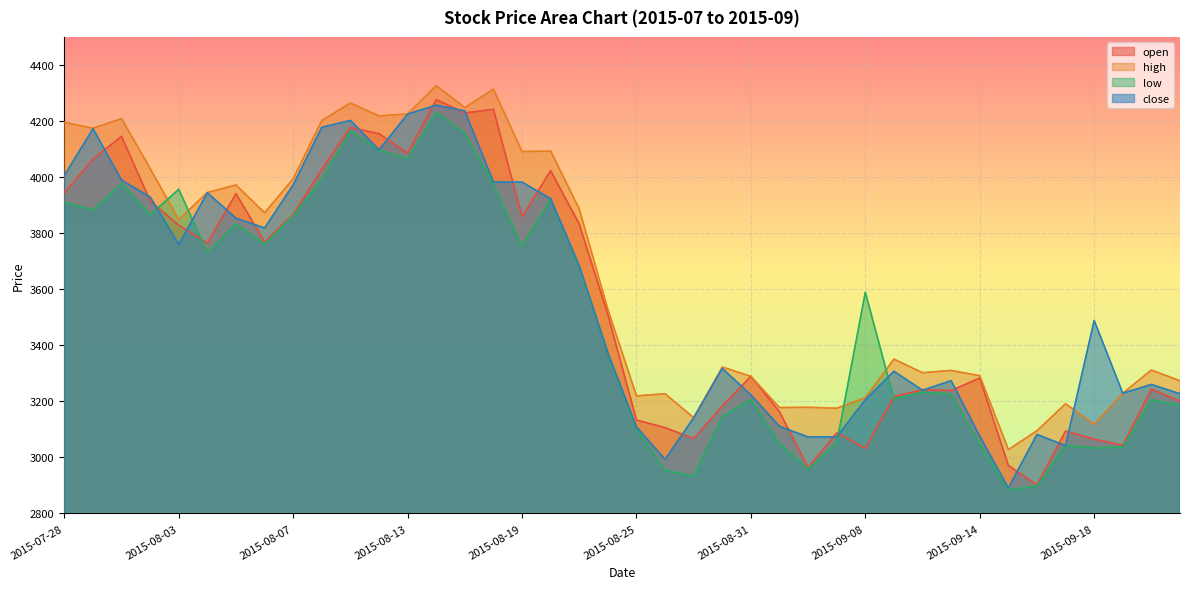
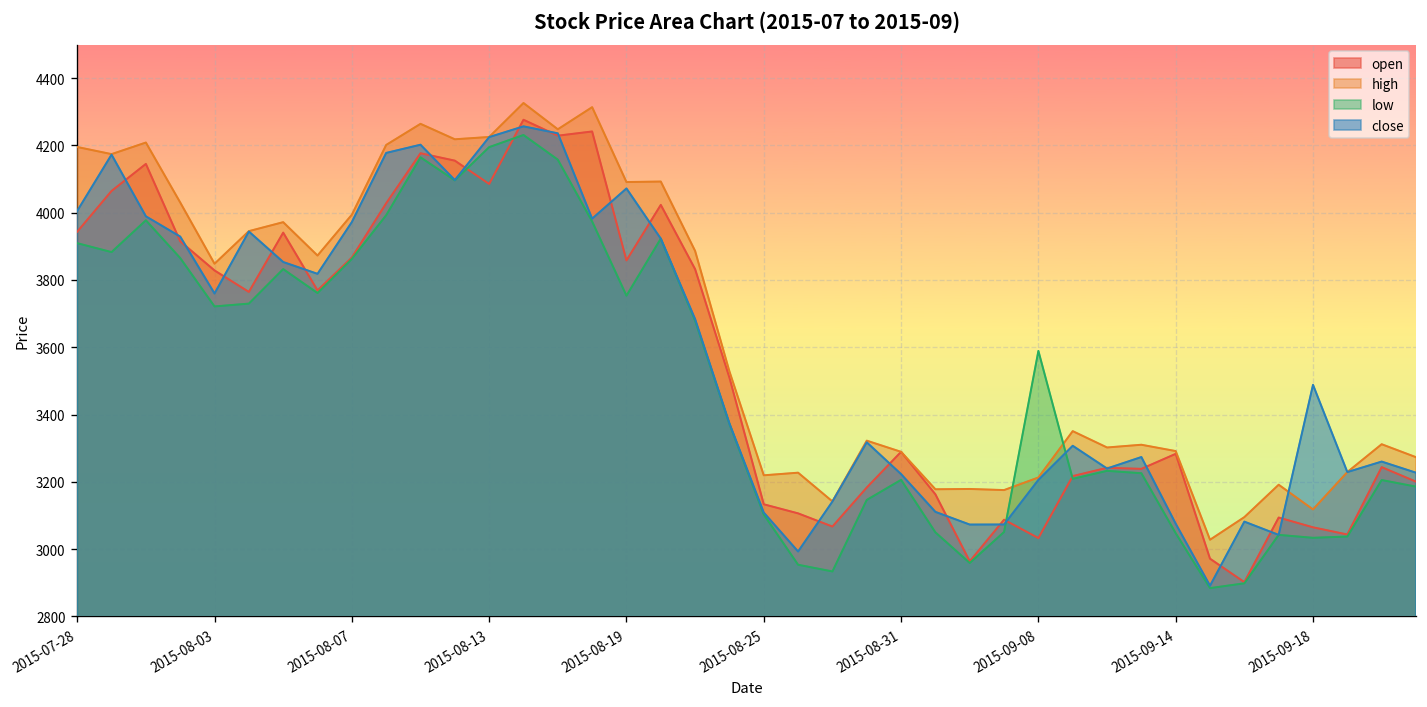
low, 2015-08-03: 3960 -> 3720
low, 2015-08-13: 4070 -> 4190
close, 2015-08-19: 3980 -> 4070
